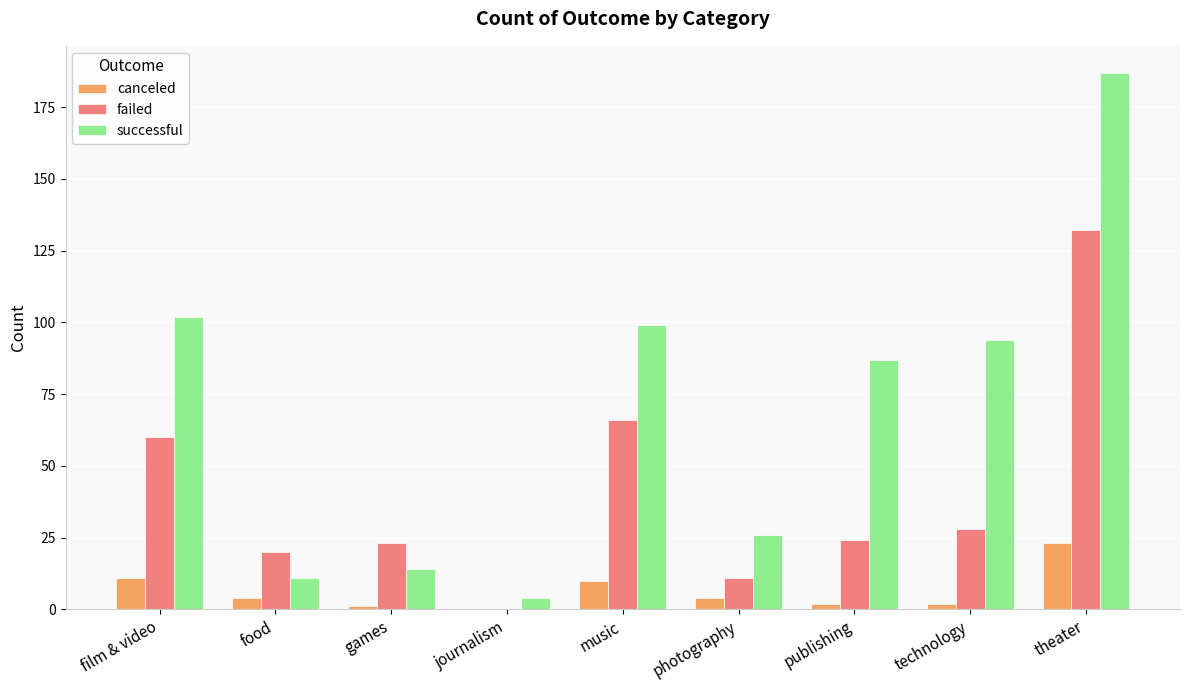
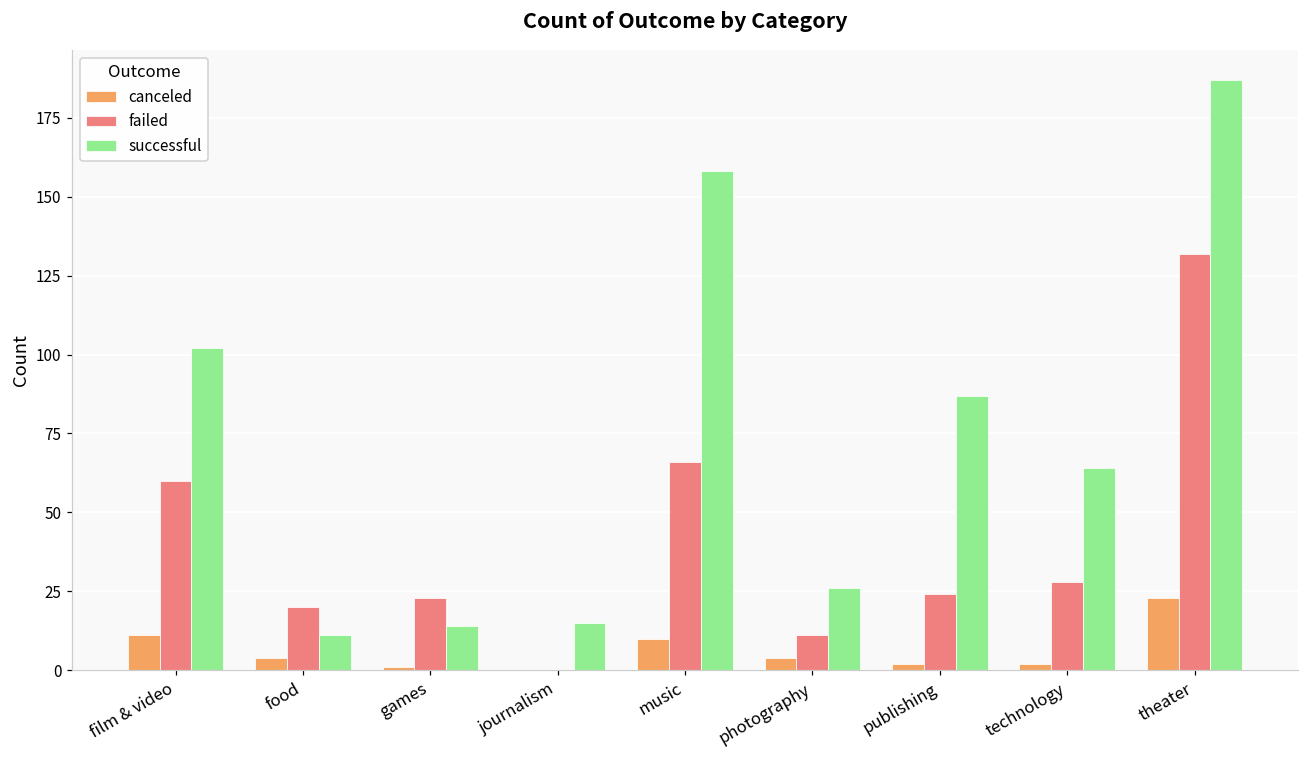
successful, journalism: 4 -> 15
successful, music: 99 -> 158
successful, technology: 94 -> 64
